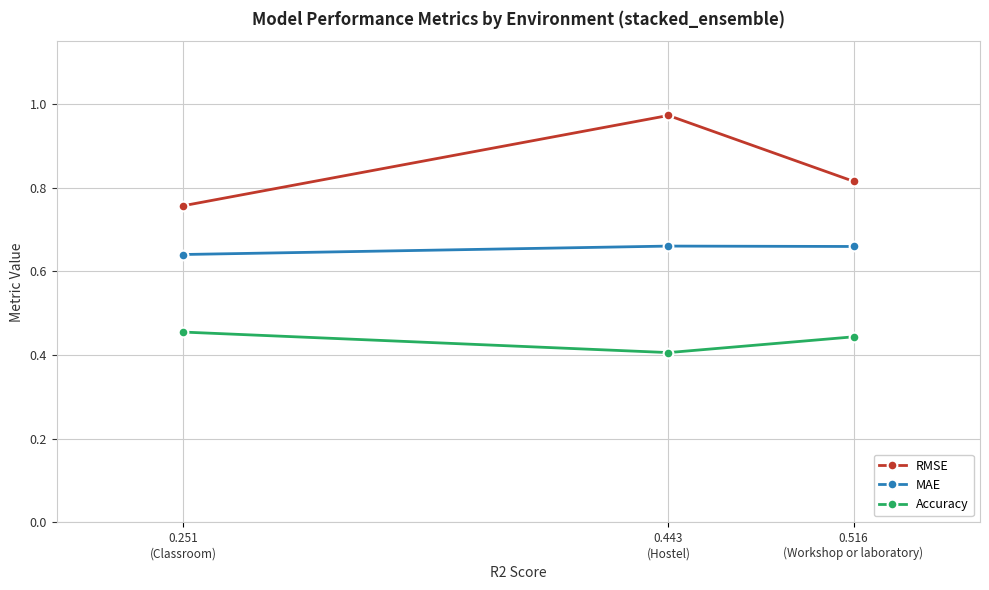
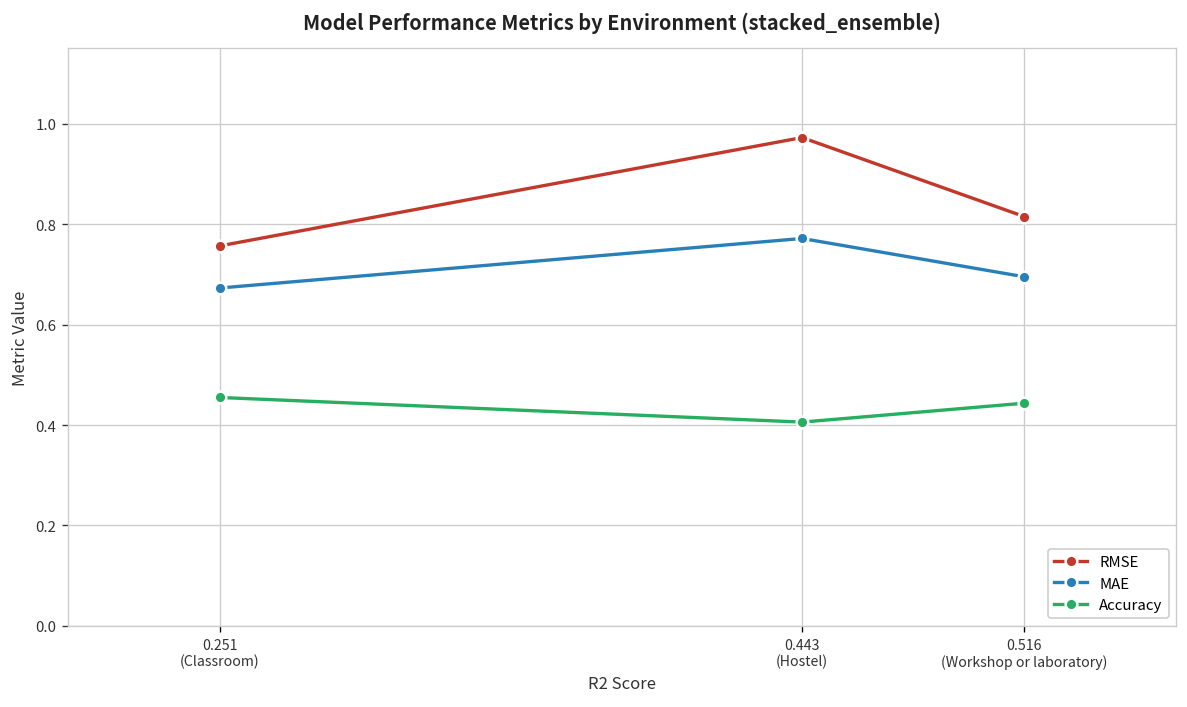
MAE, 0.251 (Classroom): 0.64 -> 0.67
MAE, 0.443 (Hostel): 0.66 -> 0.77
MAE, 0.516 (Workshop or laboratory): 0.66 -> 0.70
